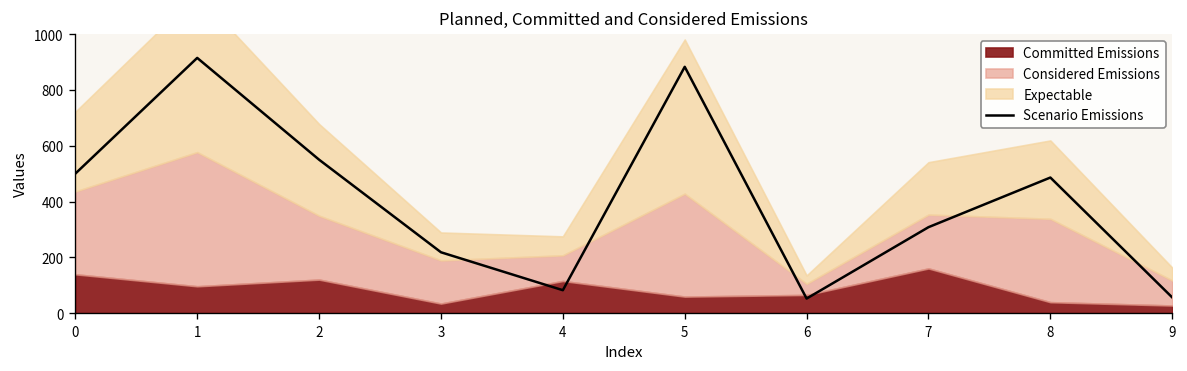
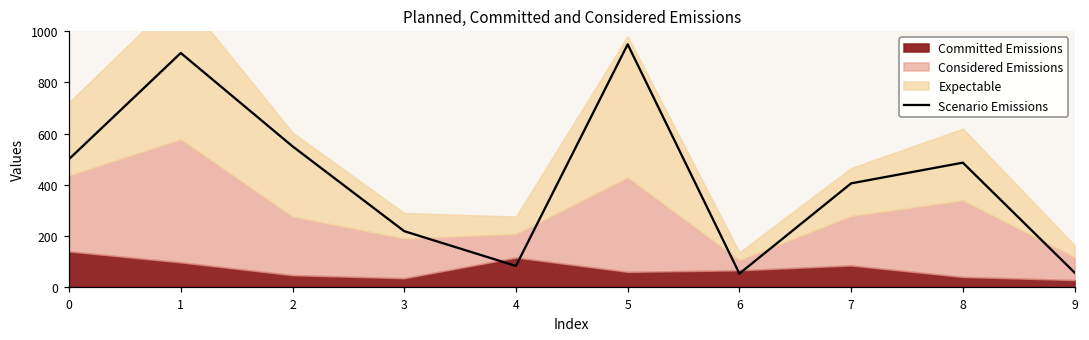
Committed Emissions, 2: 120 -> 50
Scenario Emissions, 5: 880 -> 950
Scenario Emissions, 7: 310 -> 410
Committed Emissions, 7: 160 -> 80
